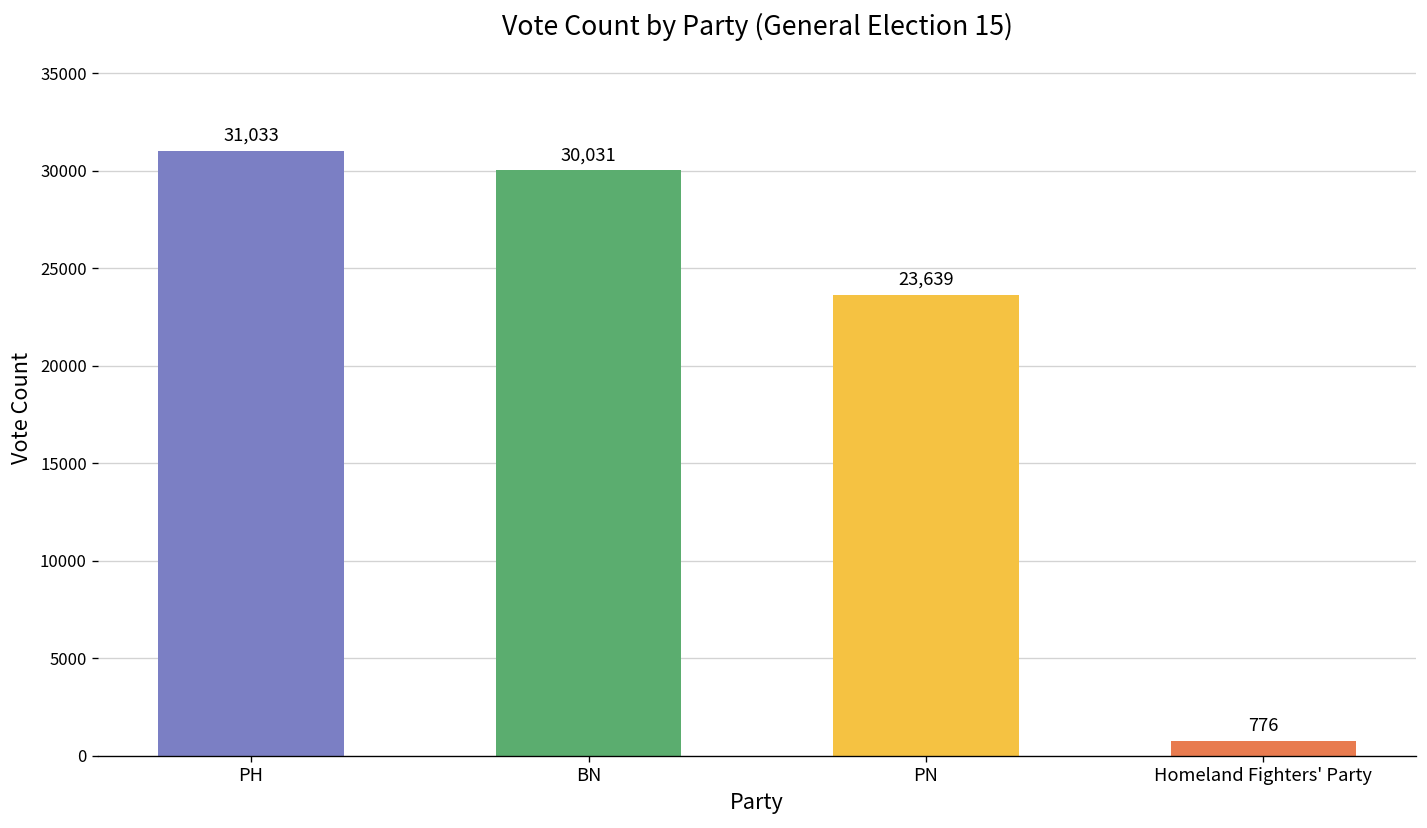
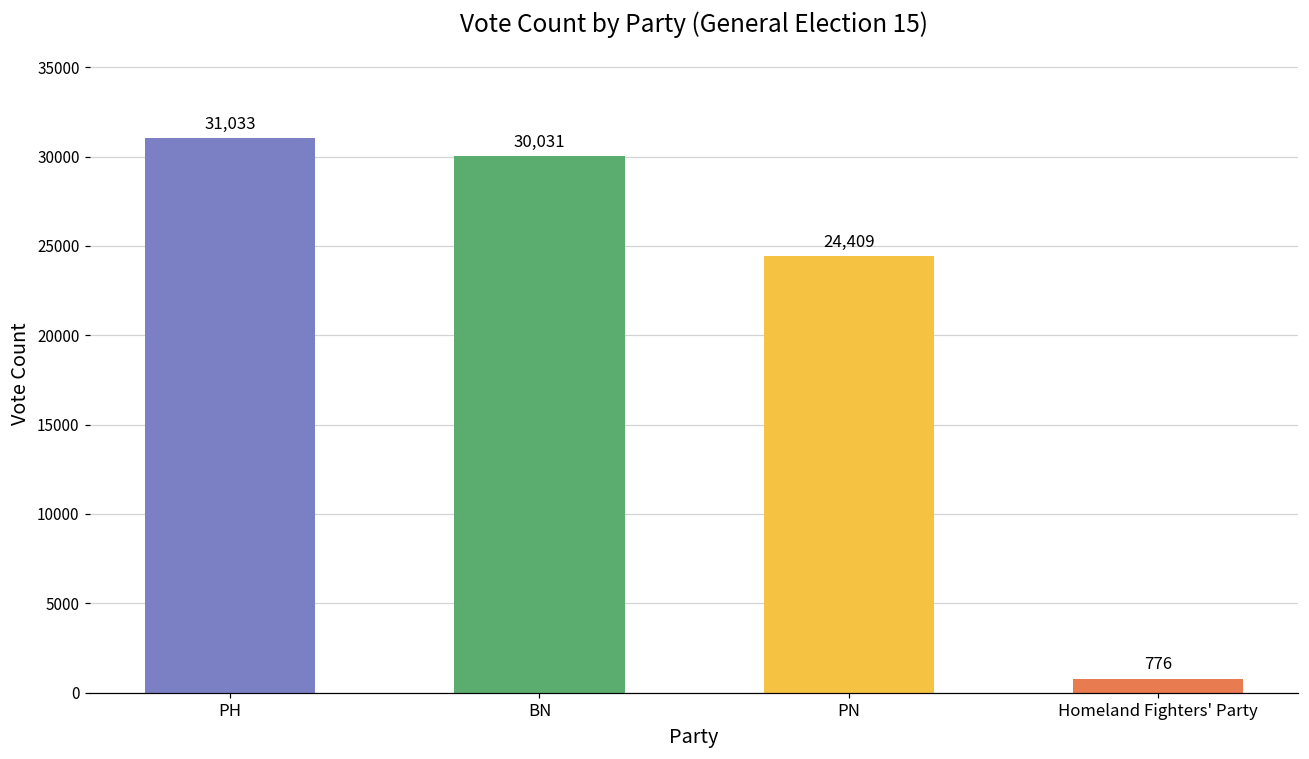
PN: 23,639 -> 24,409
